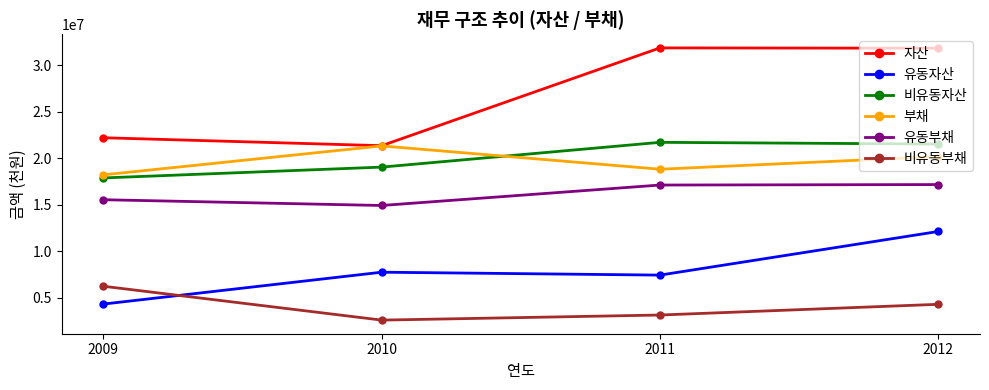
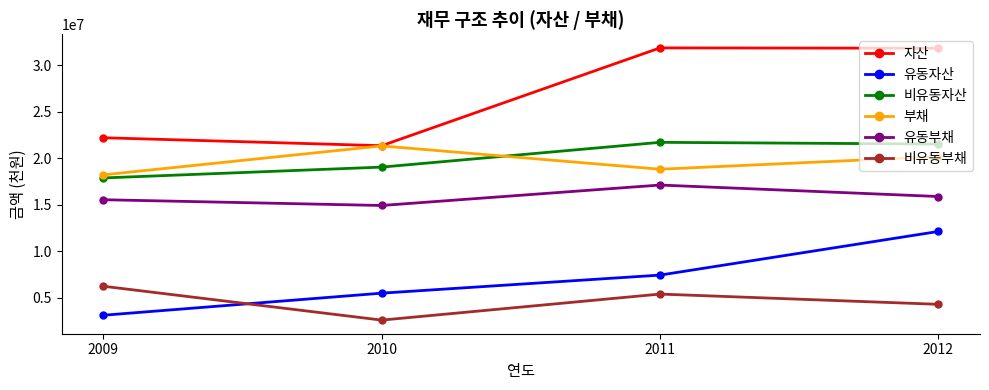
유동자산, 2009: 4000000 -> 3000000
유동자산, 2010: 8000000 -> 5000000
비유동부채, 2011: 3000000 -> 5000000
유동부채, 2012: 17000000 -> 16000000
